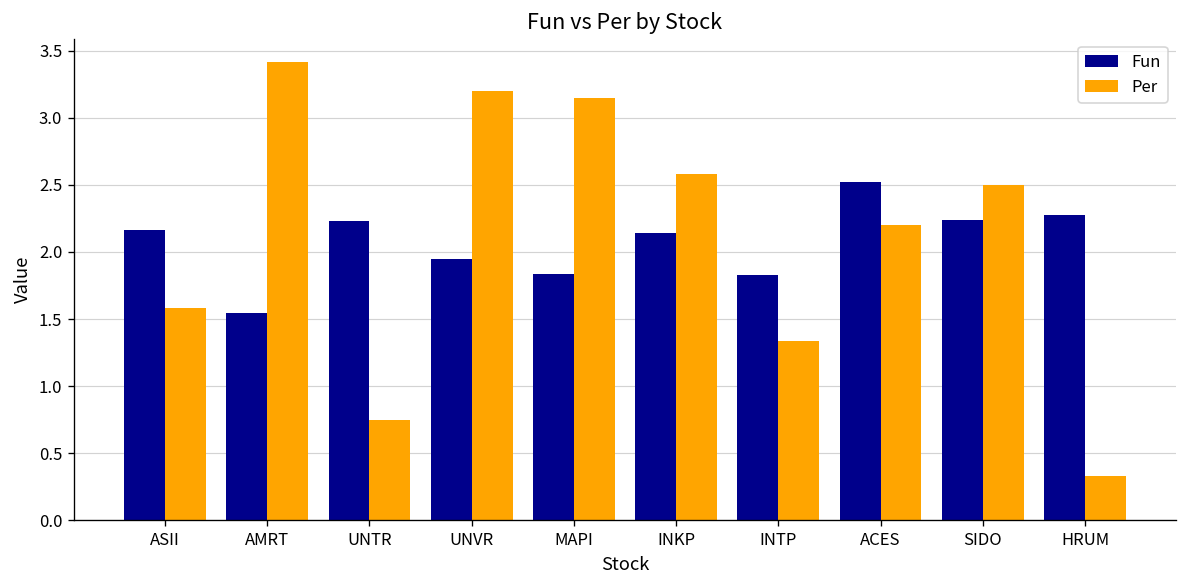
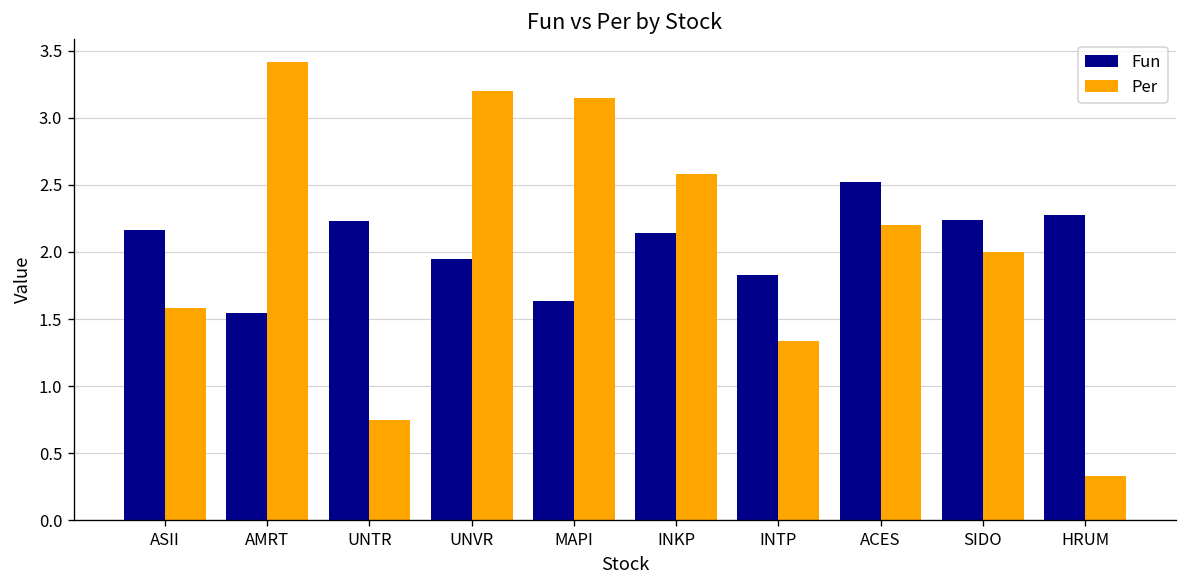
Fun, MAPI: 1.83 -> 1.63
Per, SIDO: 2.5 -> 2.0
